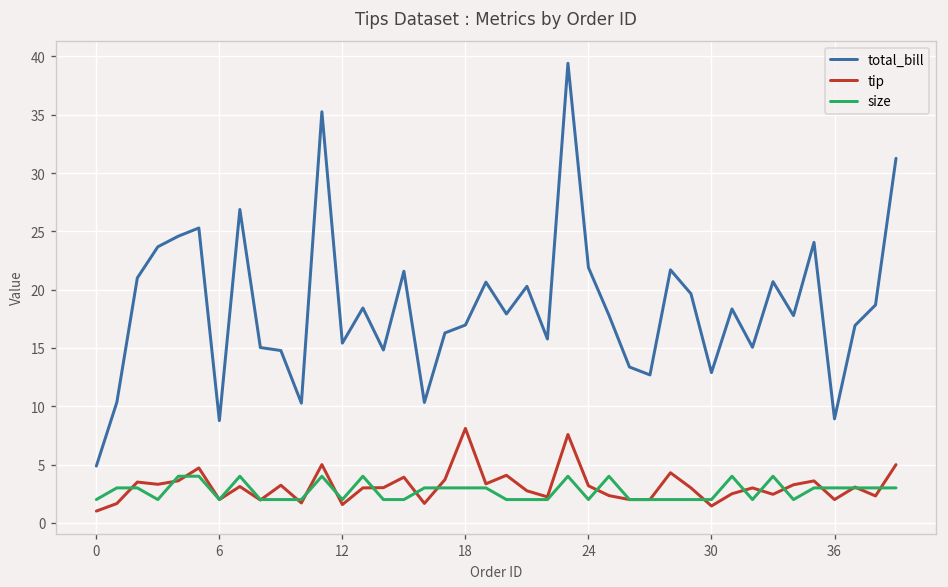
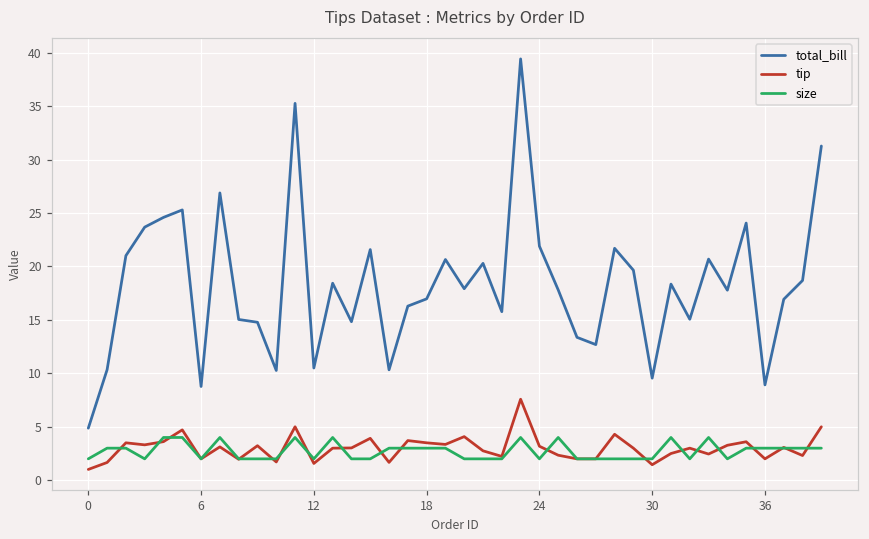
total_bill, 12: 15 -> 11
tip, 18: 8 -> 4
total_bill, 30: 13 -> 10
